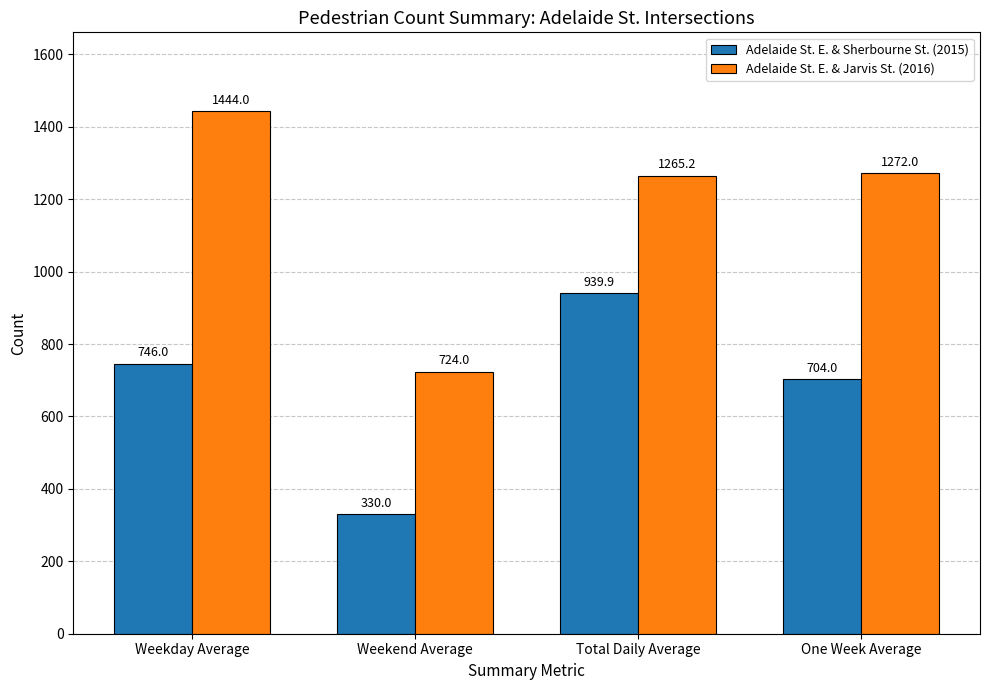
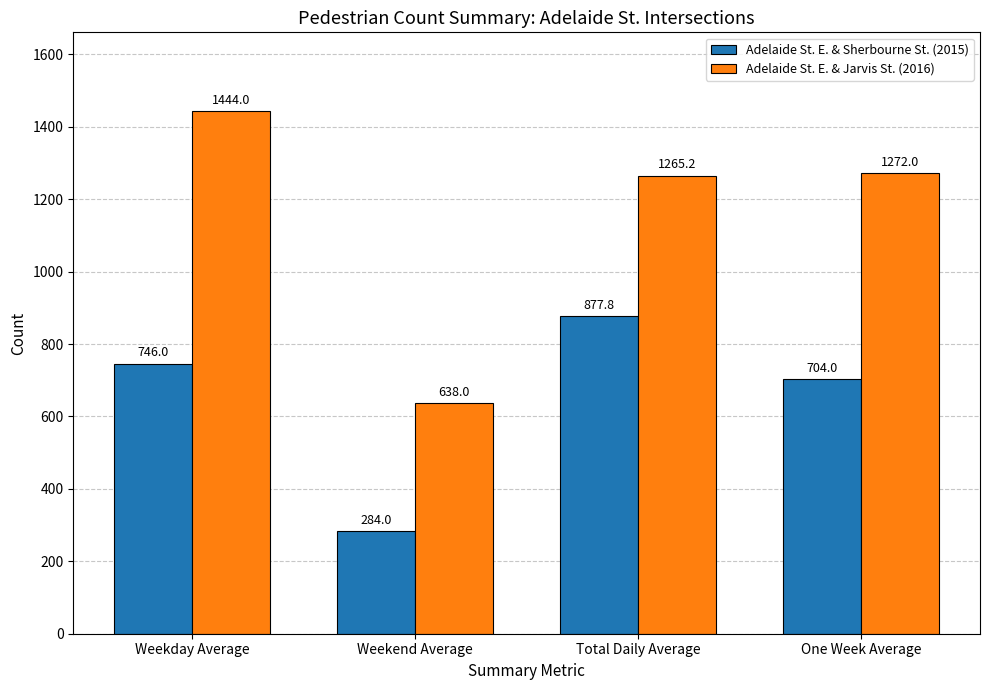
Adelaide St. E. & Sherbourne St. (2015), Weekend Average: 330.0 -> 284.0
Adelaide St. E. & Jarvis St. (2016), Weekend Average: 724.0 -> 638.0
Adelaide St. E. & Sherbourne St. (2015), Total Daily Average: 939.9 -> 877.8
